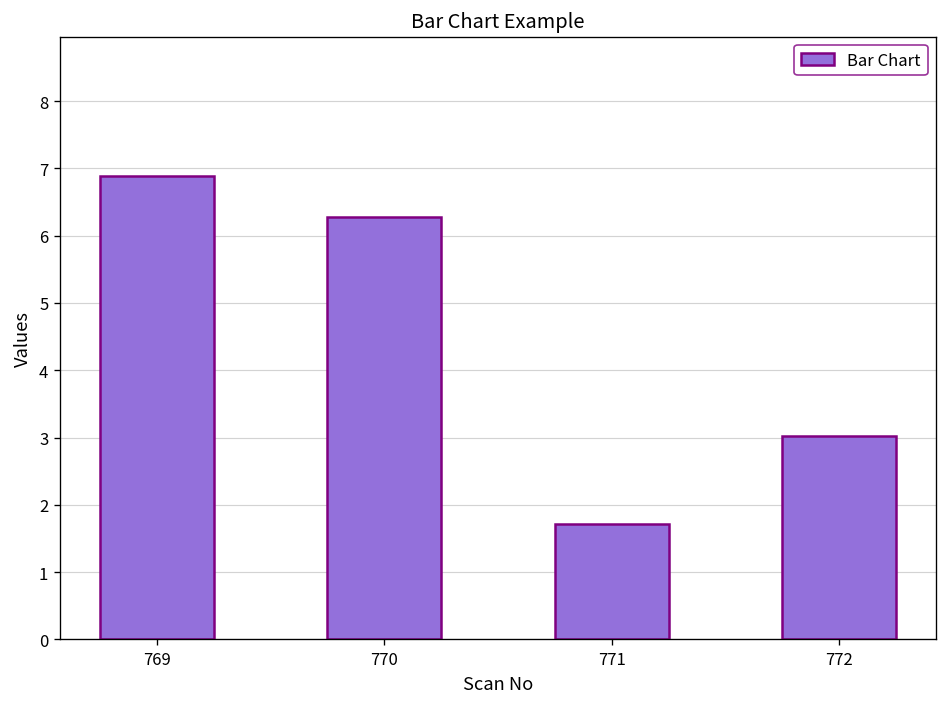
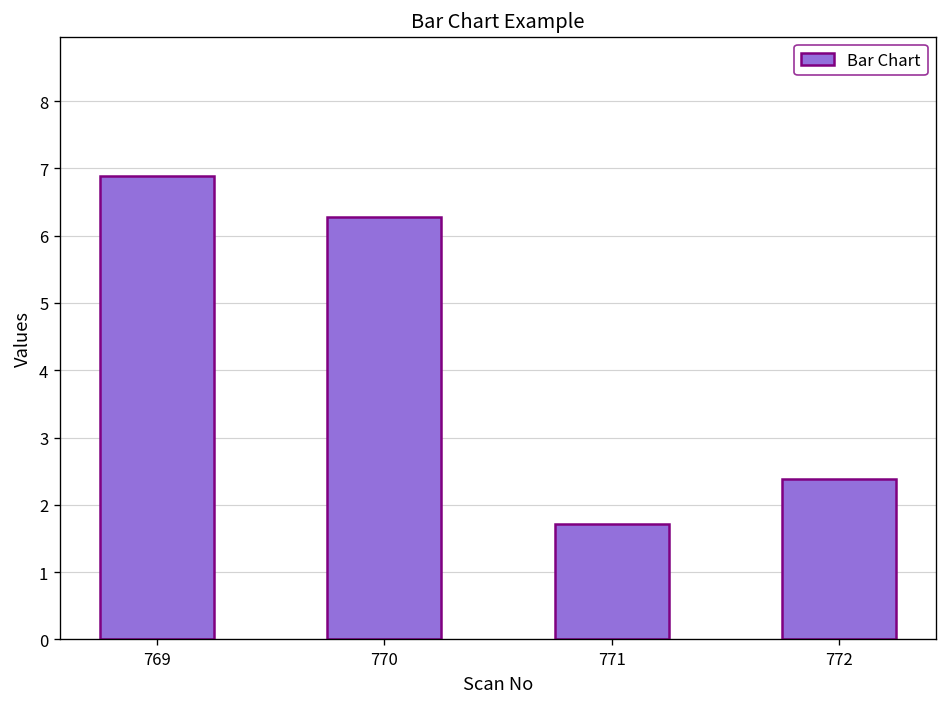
772: 3.0 -> 2.4
